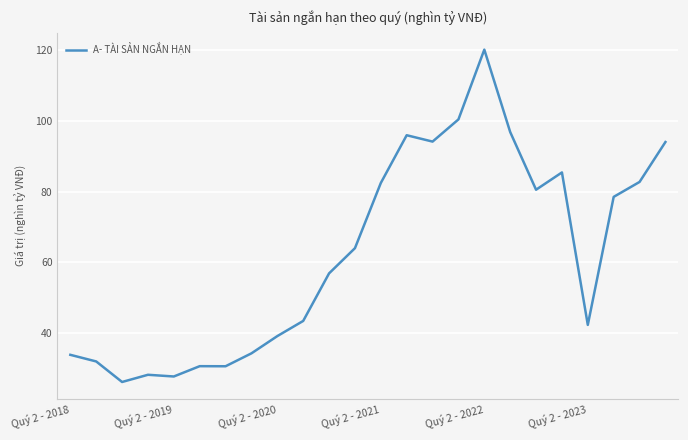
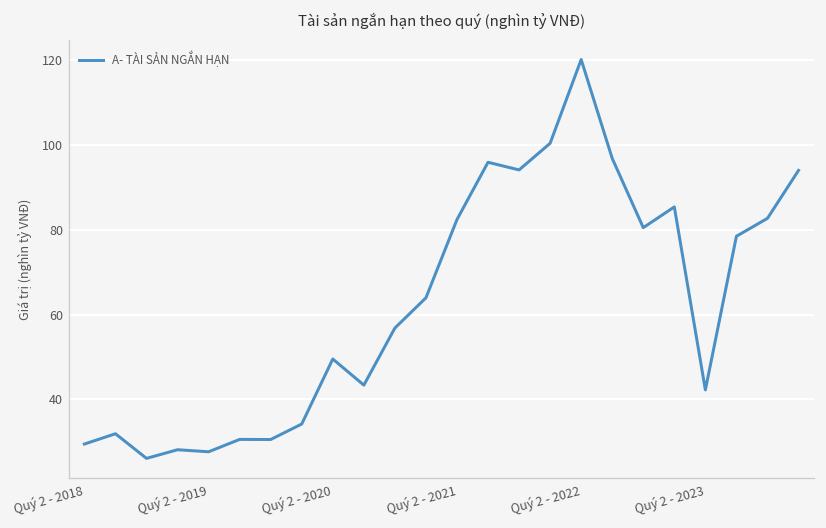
Quý 2 - 2018: 34 -> 29
Quý 2 - 2020: 39 -> 49
